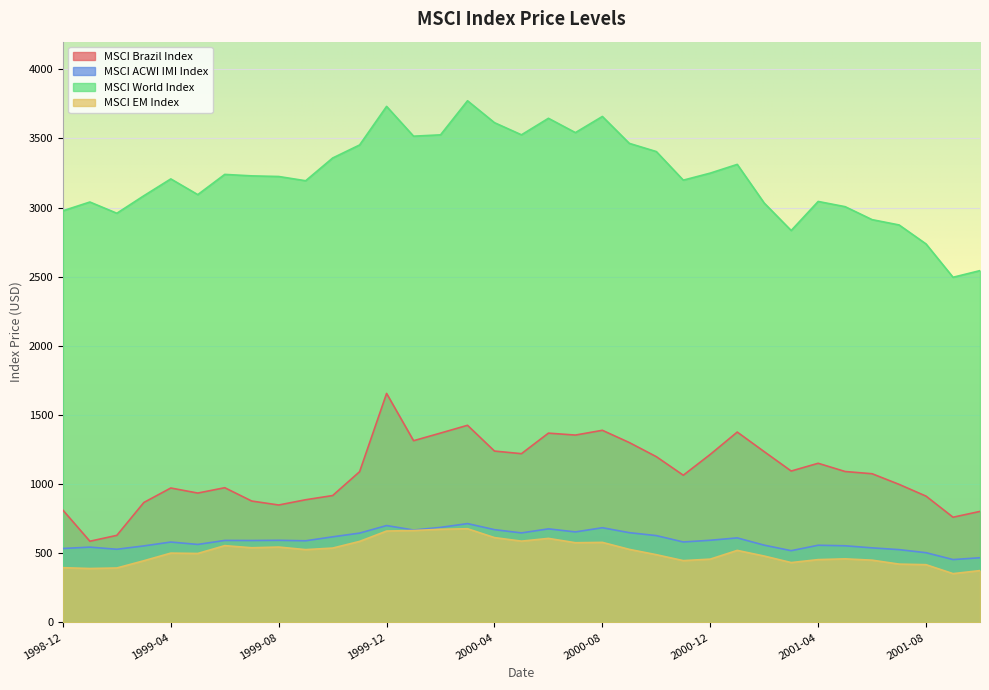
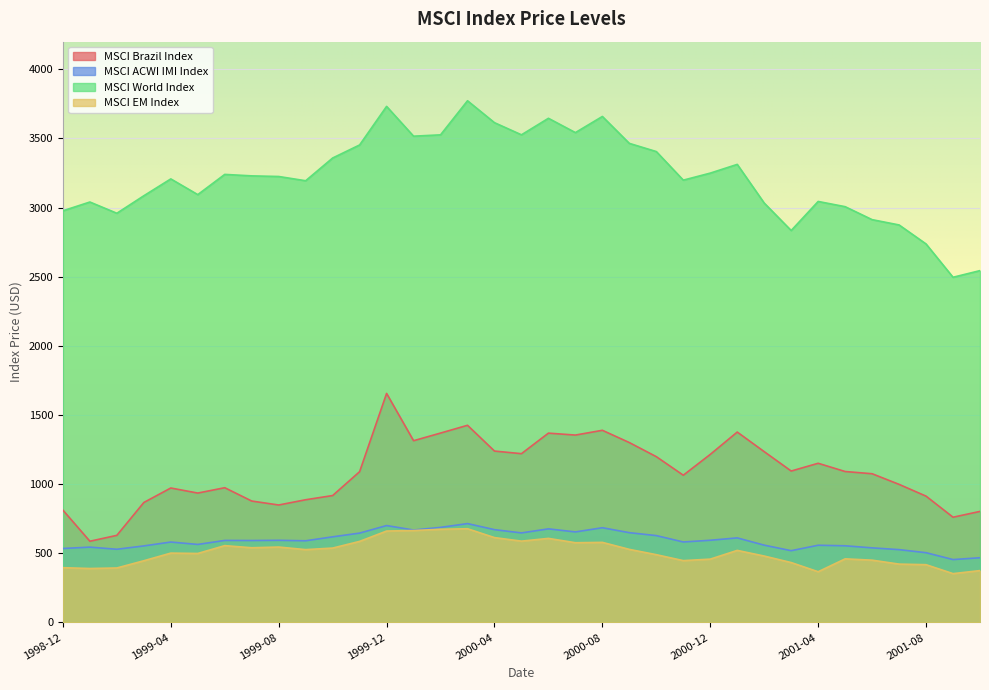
MSCI EM Index, 2001-04: 450 -> 370
